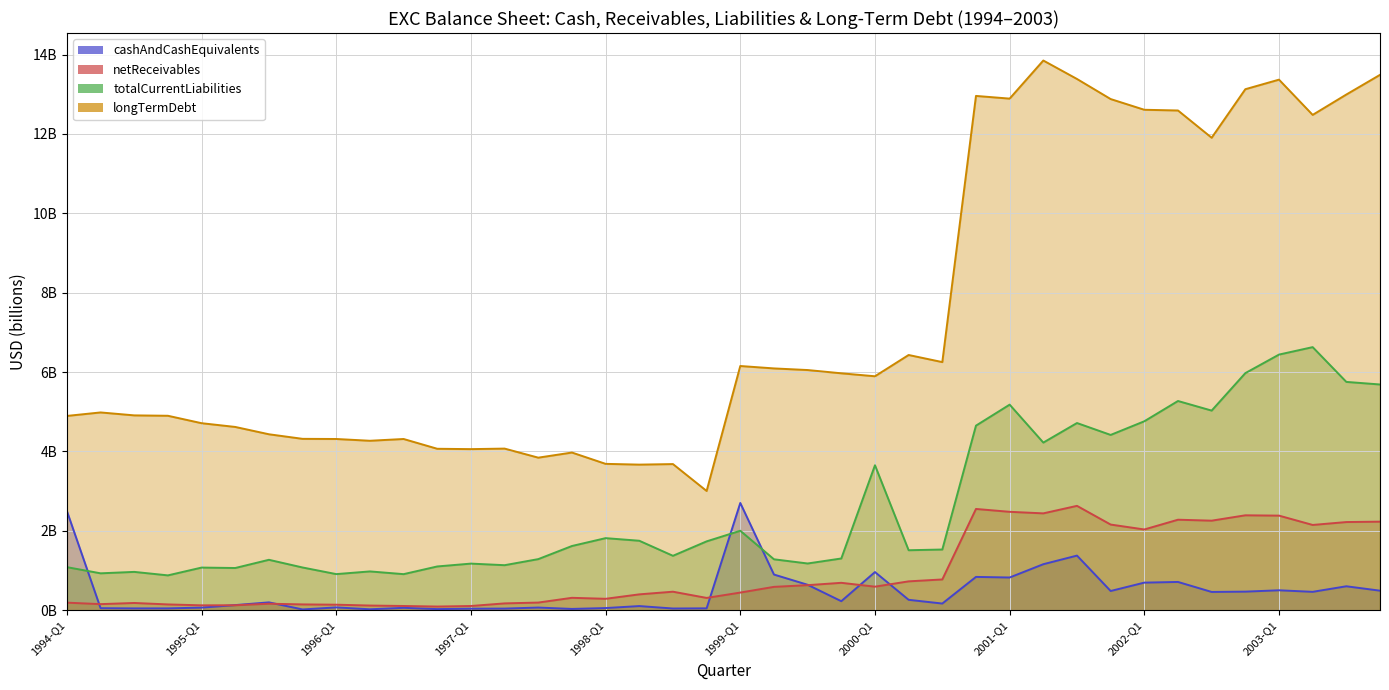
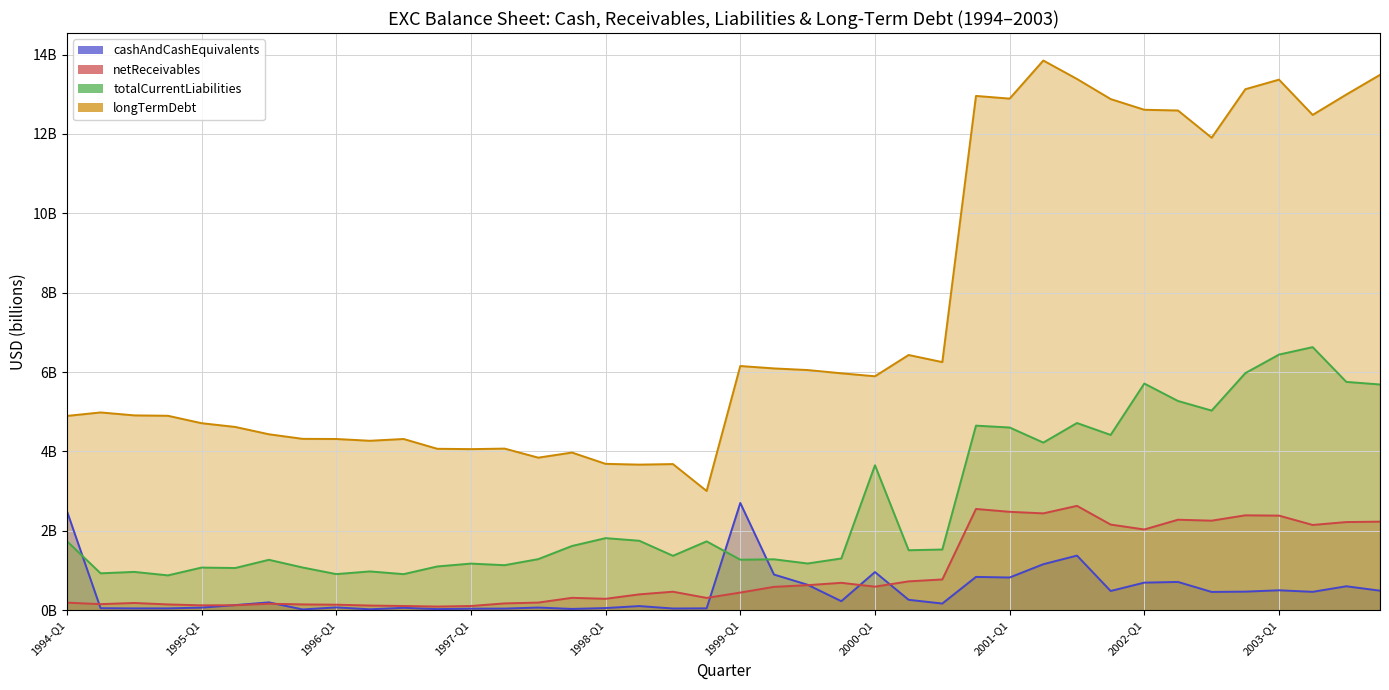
totalCurrentLiabilities, 1994-Q1: 1100000000 -> 1700000000
totalCurrentLiabilities, 1999-Q1: 2000000000 -> 1300000000
totalCurrentLiabilities, 2001-Q1: 5200000000 -> 4600000000
totalCurrentLiabilities, 2002-Q1: 4800000000 -> 5700000000
